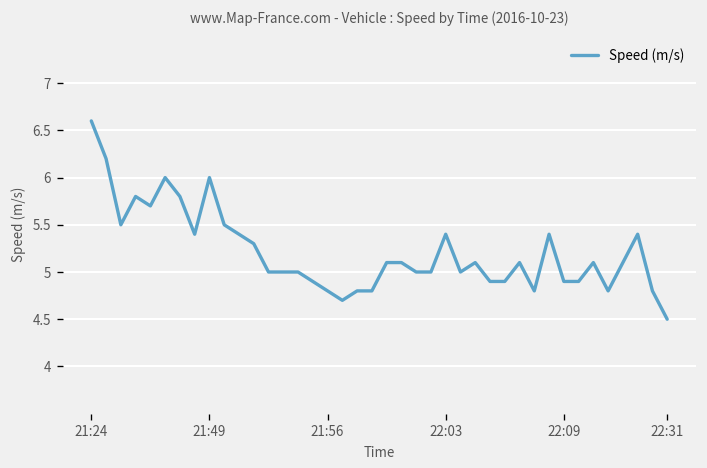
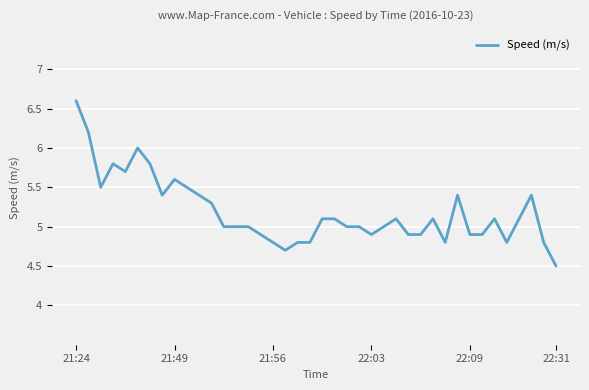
21:49: 6.0 -> 5.6
22:03: 5.4 -> 4.9
